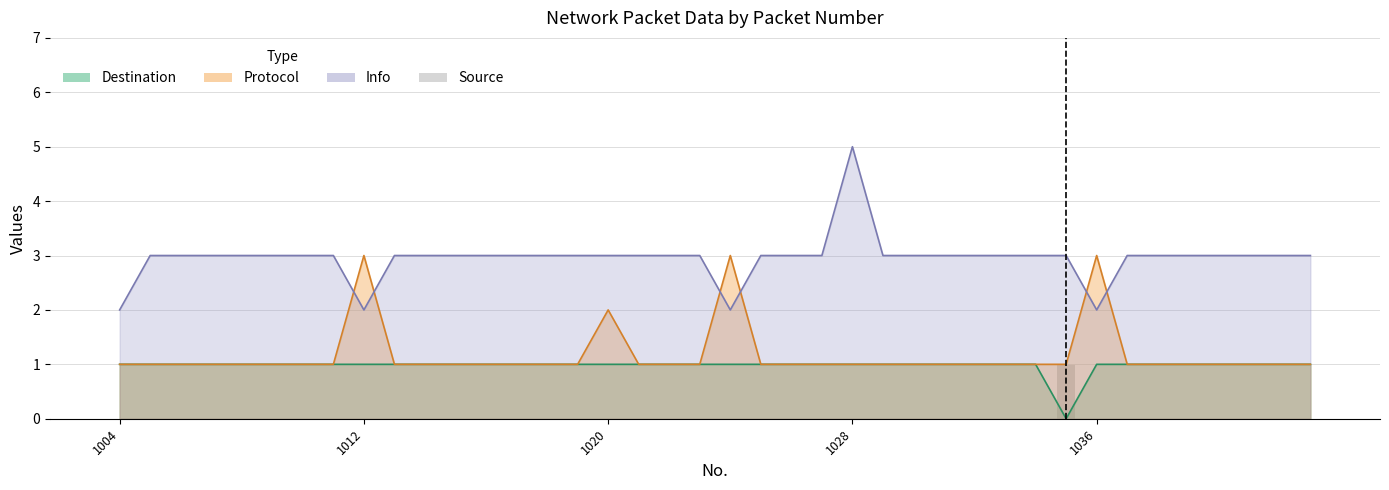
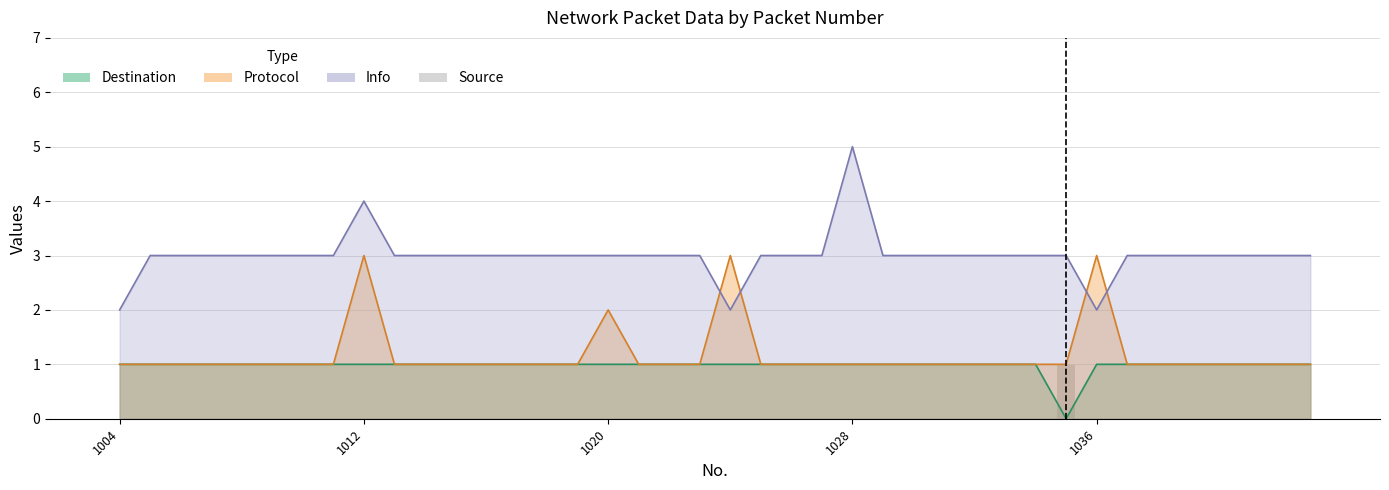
Info, 1012: 2 -> 4
